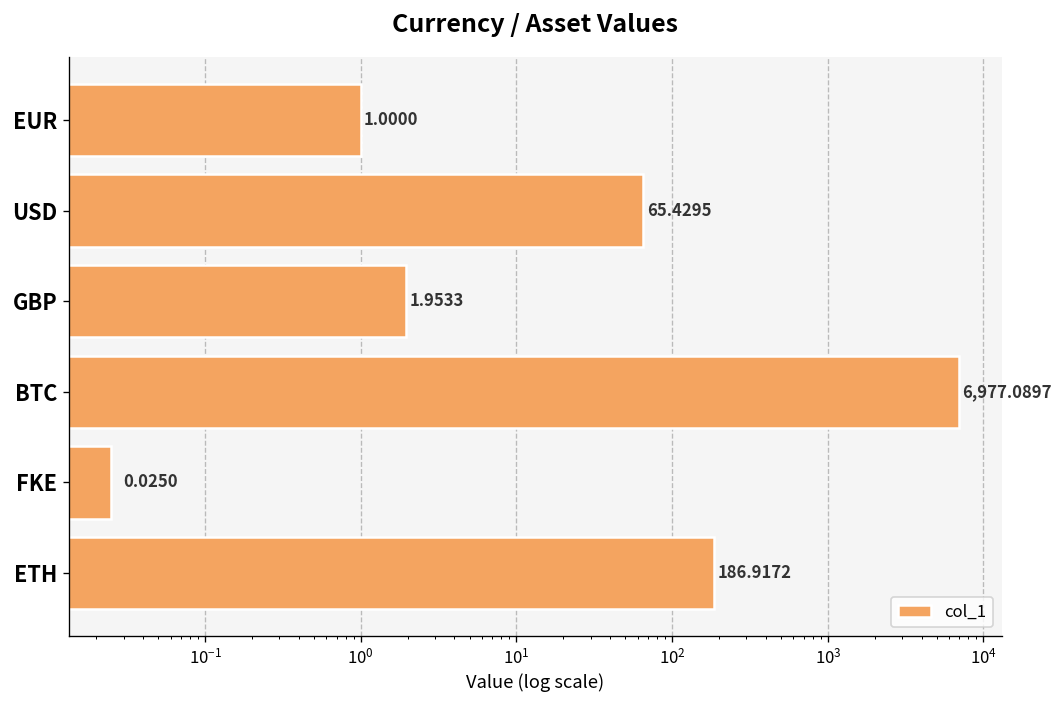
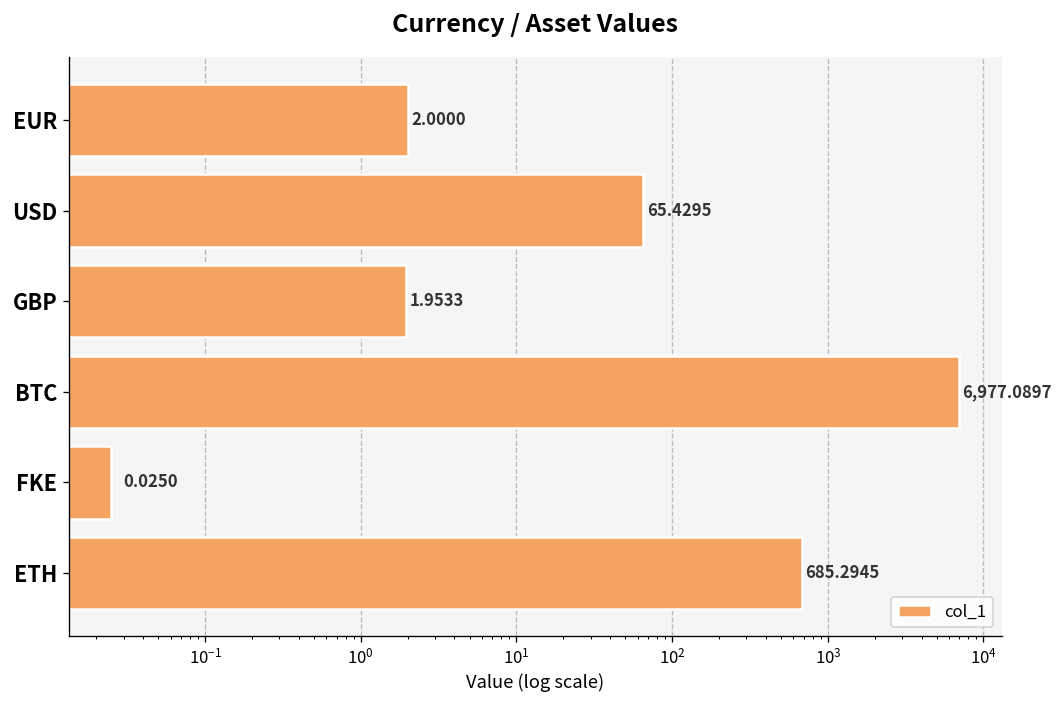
EUR: 1.0000 -> 2.0000
ETH: 186.9172 -> 685.2945
